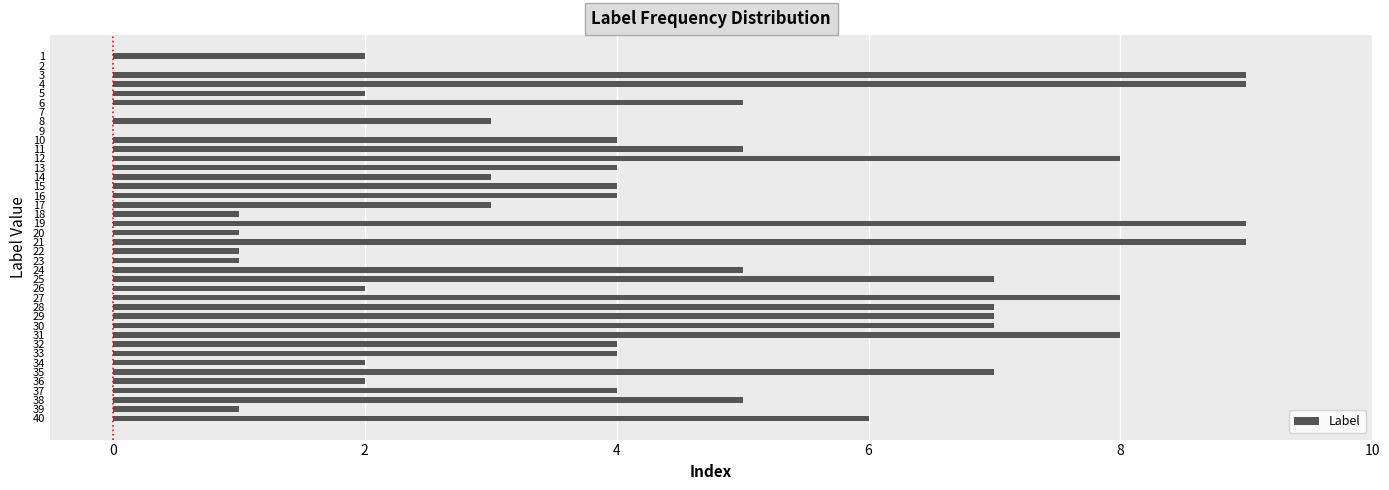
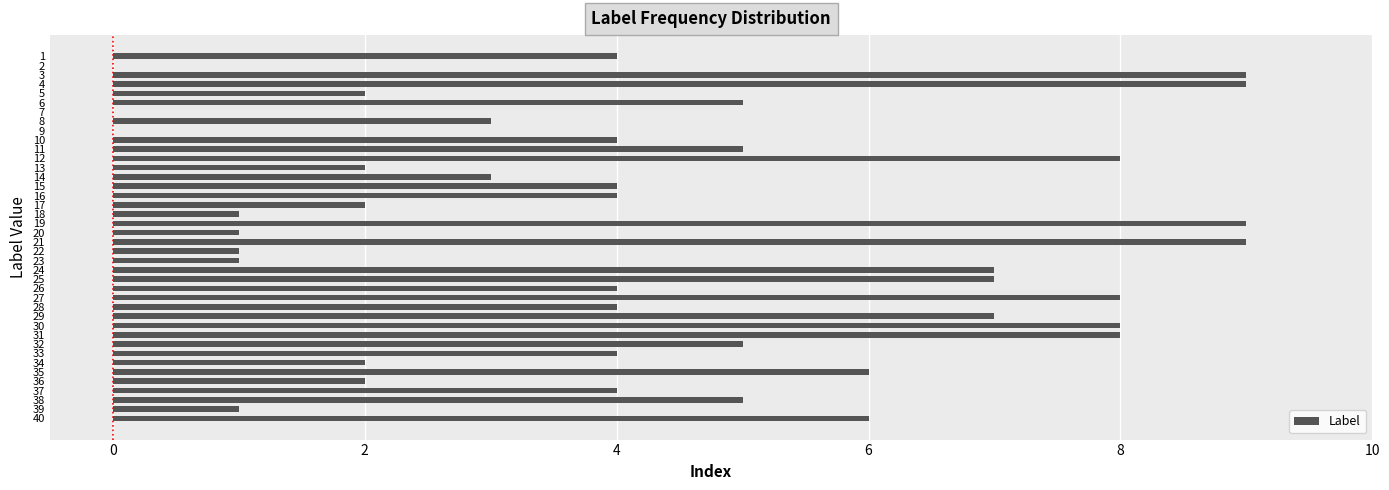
1: 2 -> 4
13: 4 -> 2
17: 3 -> 2
24: 5 -> 7
26: 2 -> 4
28: 7 -> 4
30: 7 -> 8
32: 4 -> 5
35: 7 -> 6
